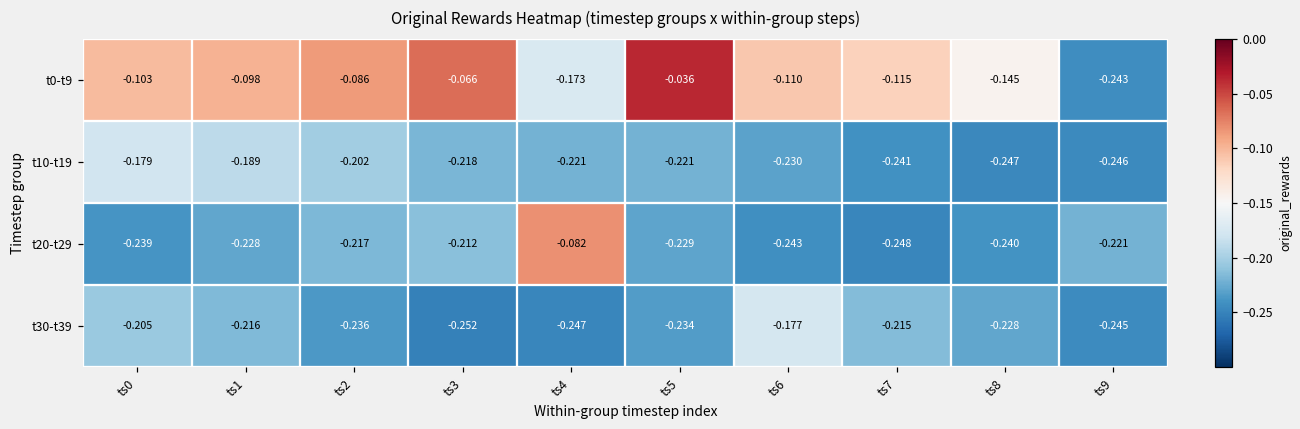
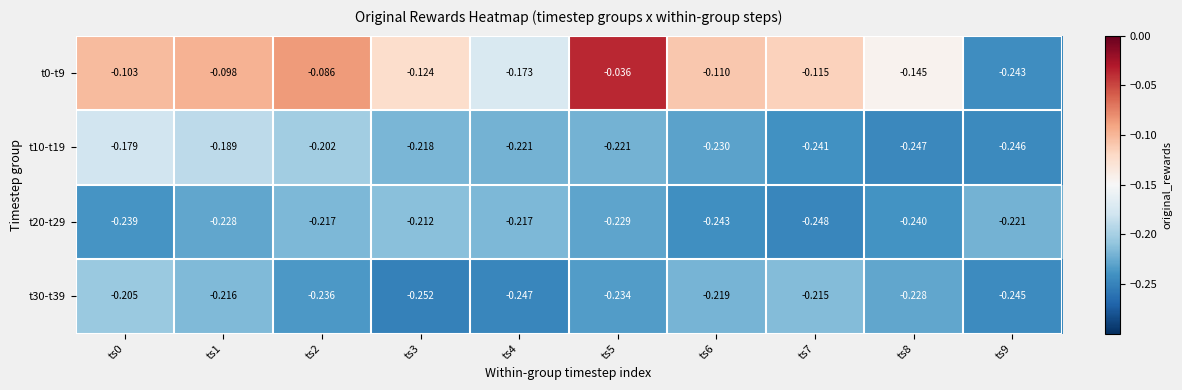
t0-t9, ts3: -0.066 -> -0.124
t20-t29, ts4: -0.082 -> -0.217
t30-t39, ts6: -0.177 -> -0.219
